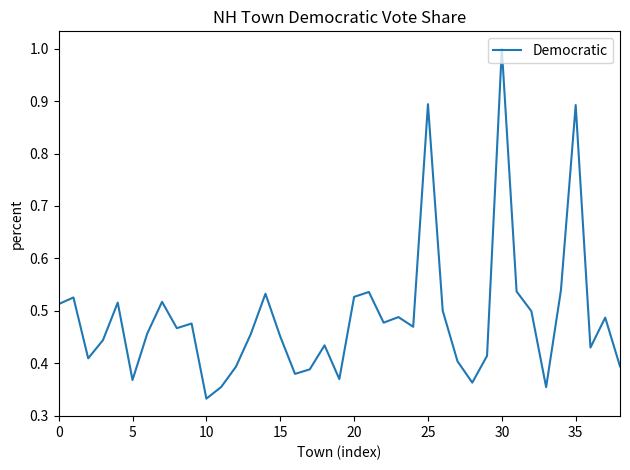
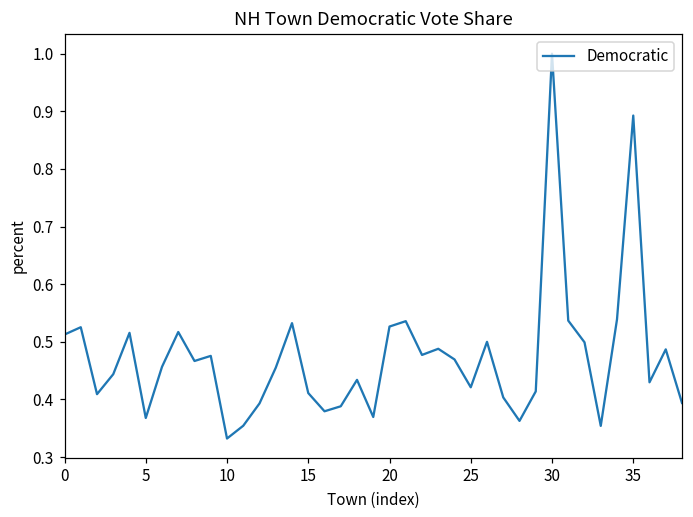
15: 0.45 -> 0.41
25: 0.89 -> 0.42
